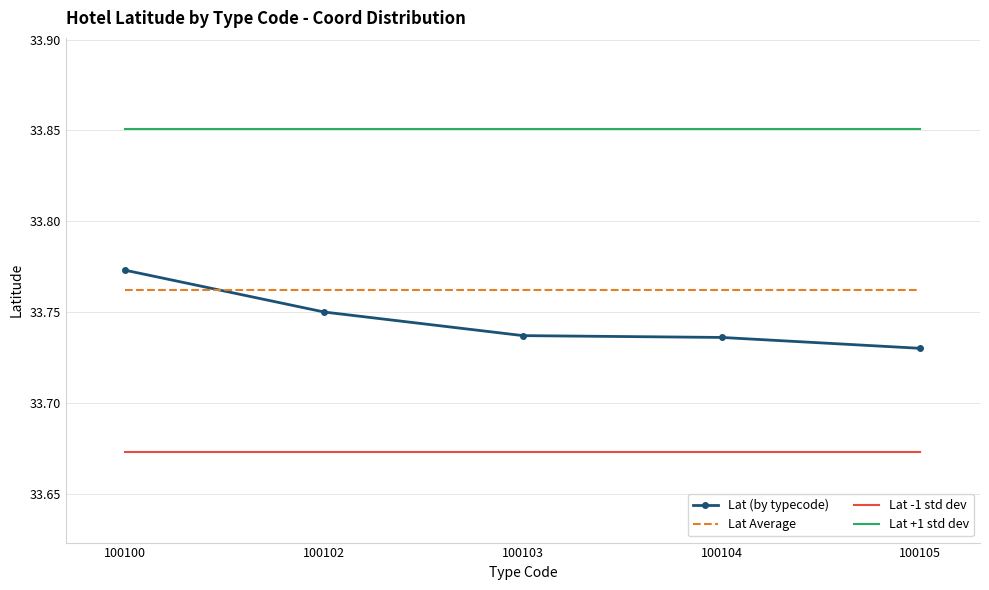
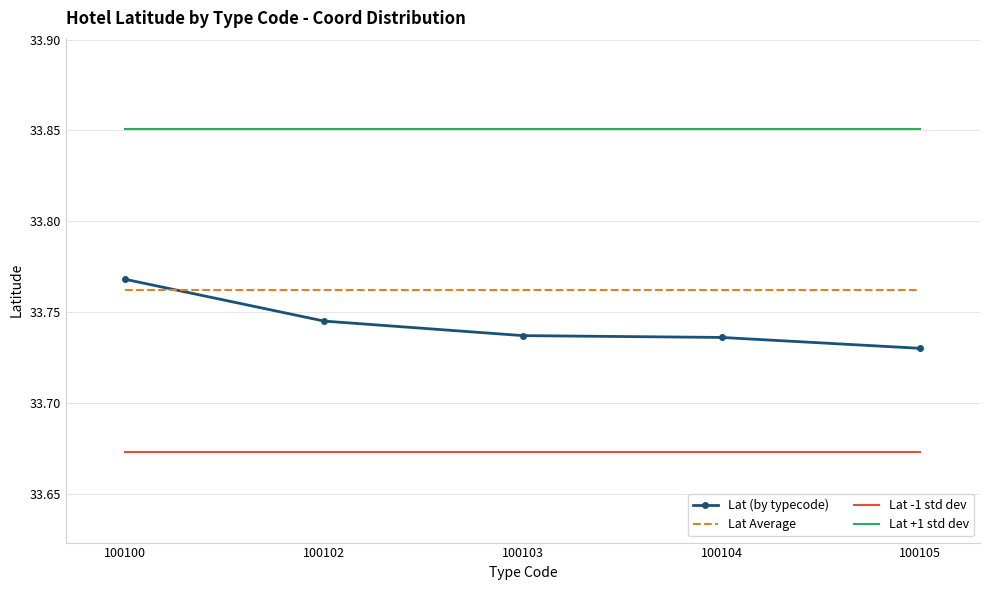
Lat (by typecode), 100100: 33.773 -> 33.768
Lat (by typecode), 100102: 33.750 -> 33.745
